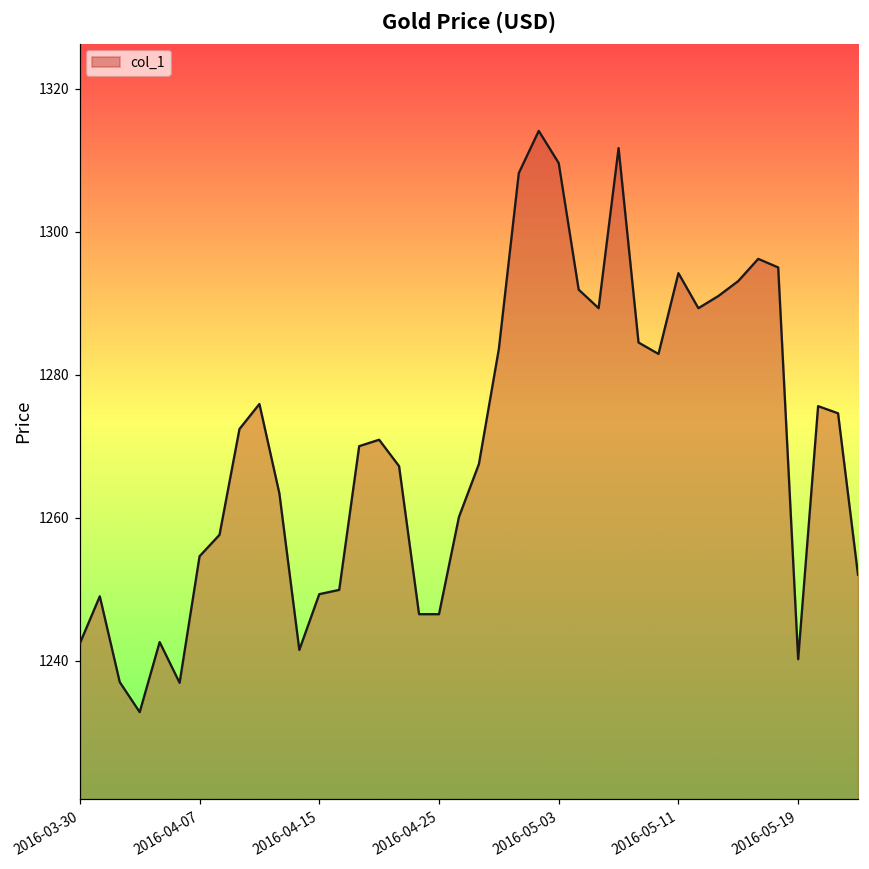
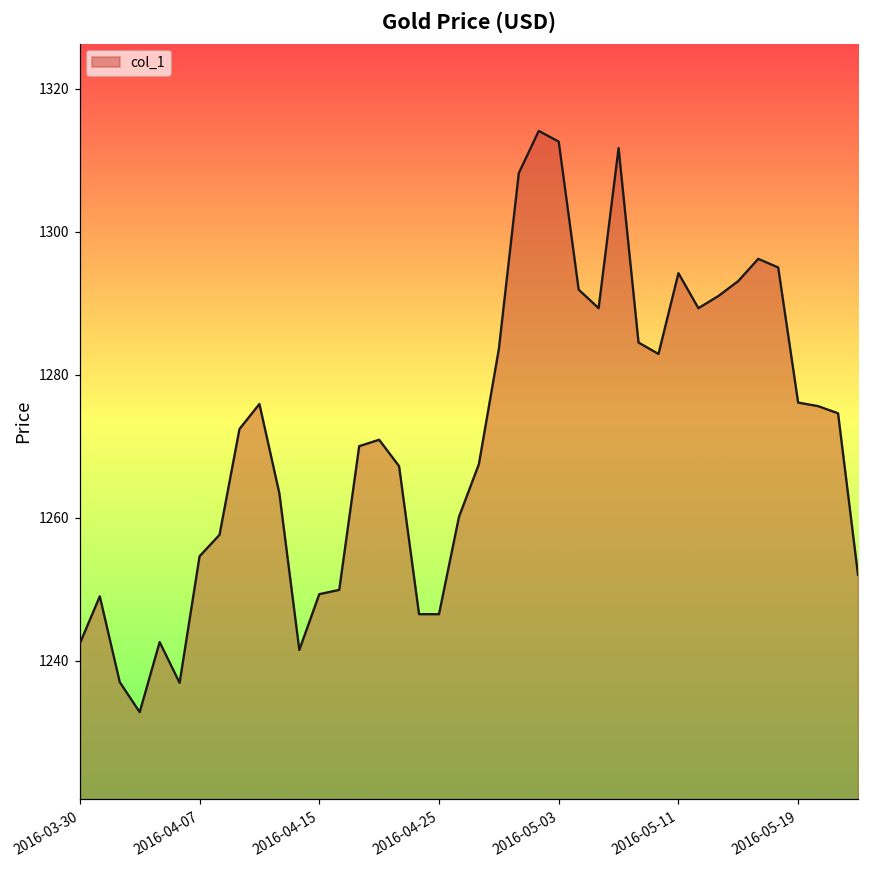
2016-05-03: 1310 -> 1313
2016-05-19: 1240 -> 1276
